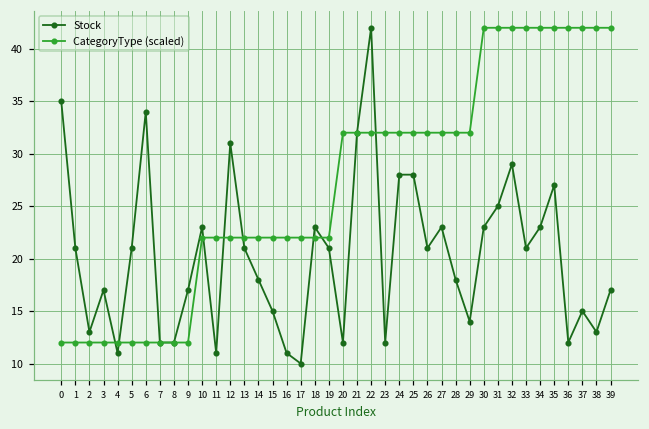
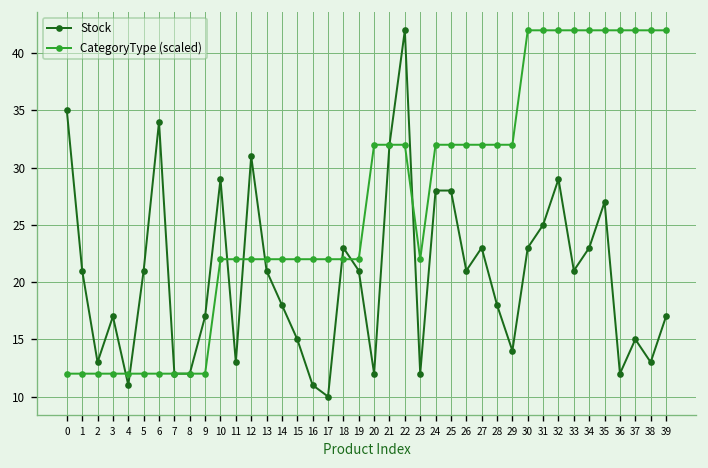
Stock, 10: 23 -> 29
Stock, 11: 11 -> 13
CategoryType (scaled), 23: 32 -> 22
